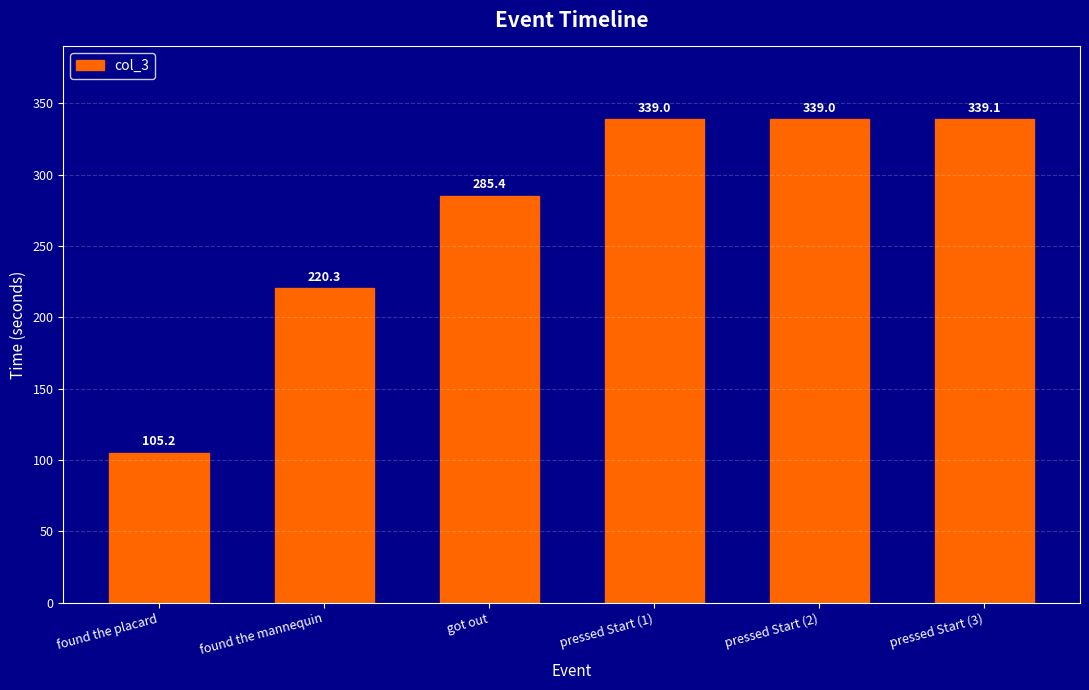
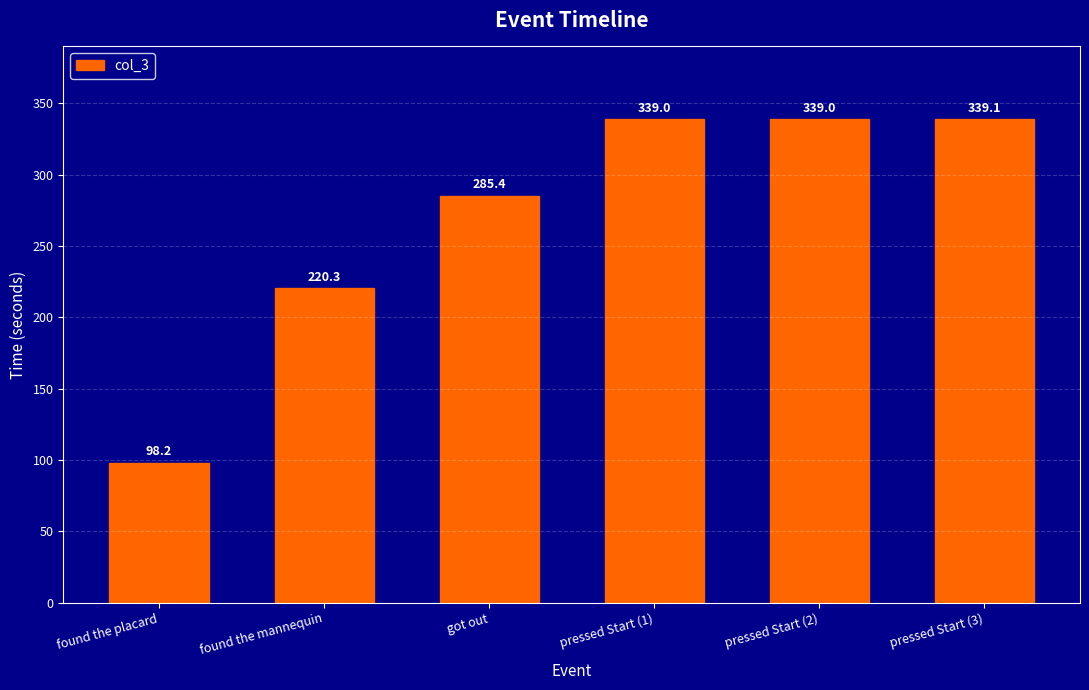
found the placard: 105.2 -> 98.2
